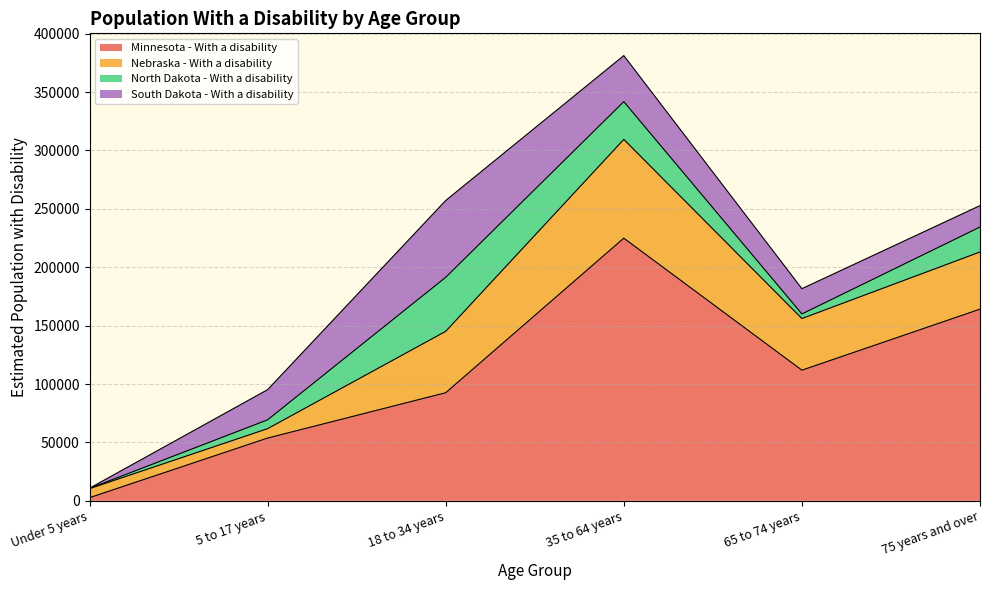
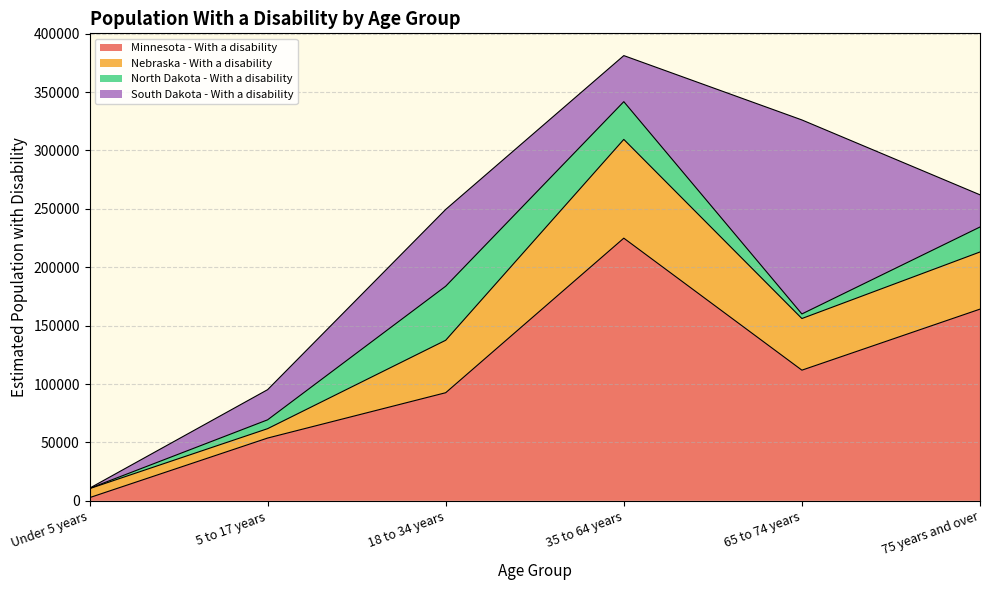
Nebraska - With a disability, 18 to 34 years: 53000 -> 45000
South Dakota - With a disability, 65 to 74 years: 22000 -> 166000
South Dakota - With a disability, 75 years and over: 18000 -> 28000
